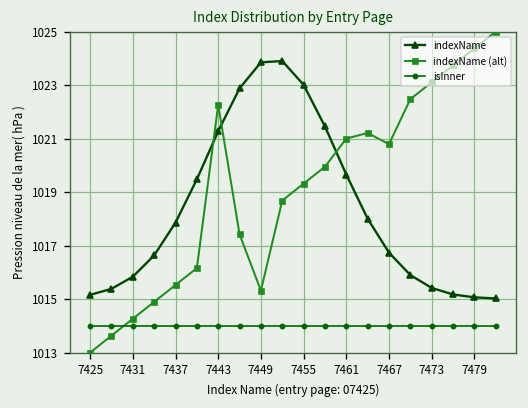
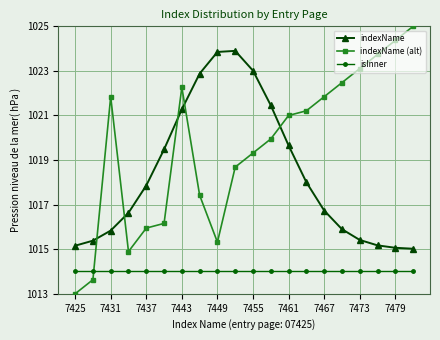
indexName (alt), 7431: 1014.3 -> 1021.8
indexName (alt), 7437: 1015.5 -> 1015.9
indexName (alt), 7467: 1020.8 -> 1021.8
